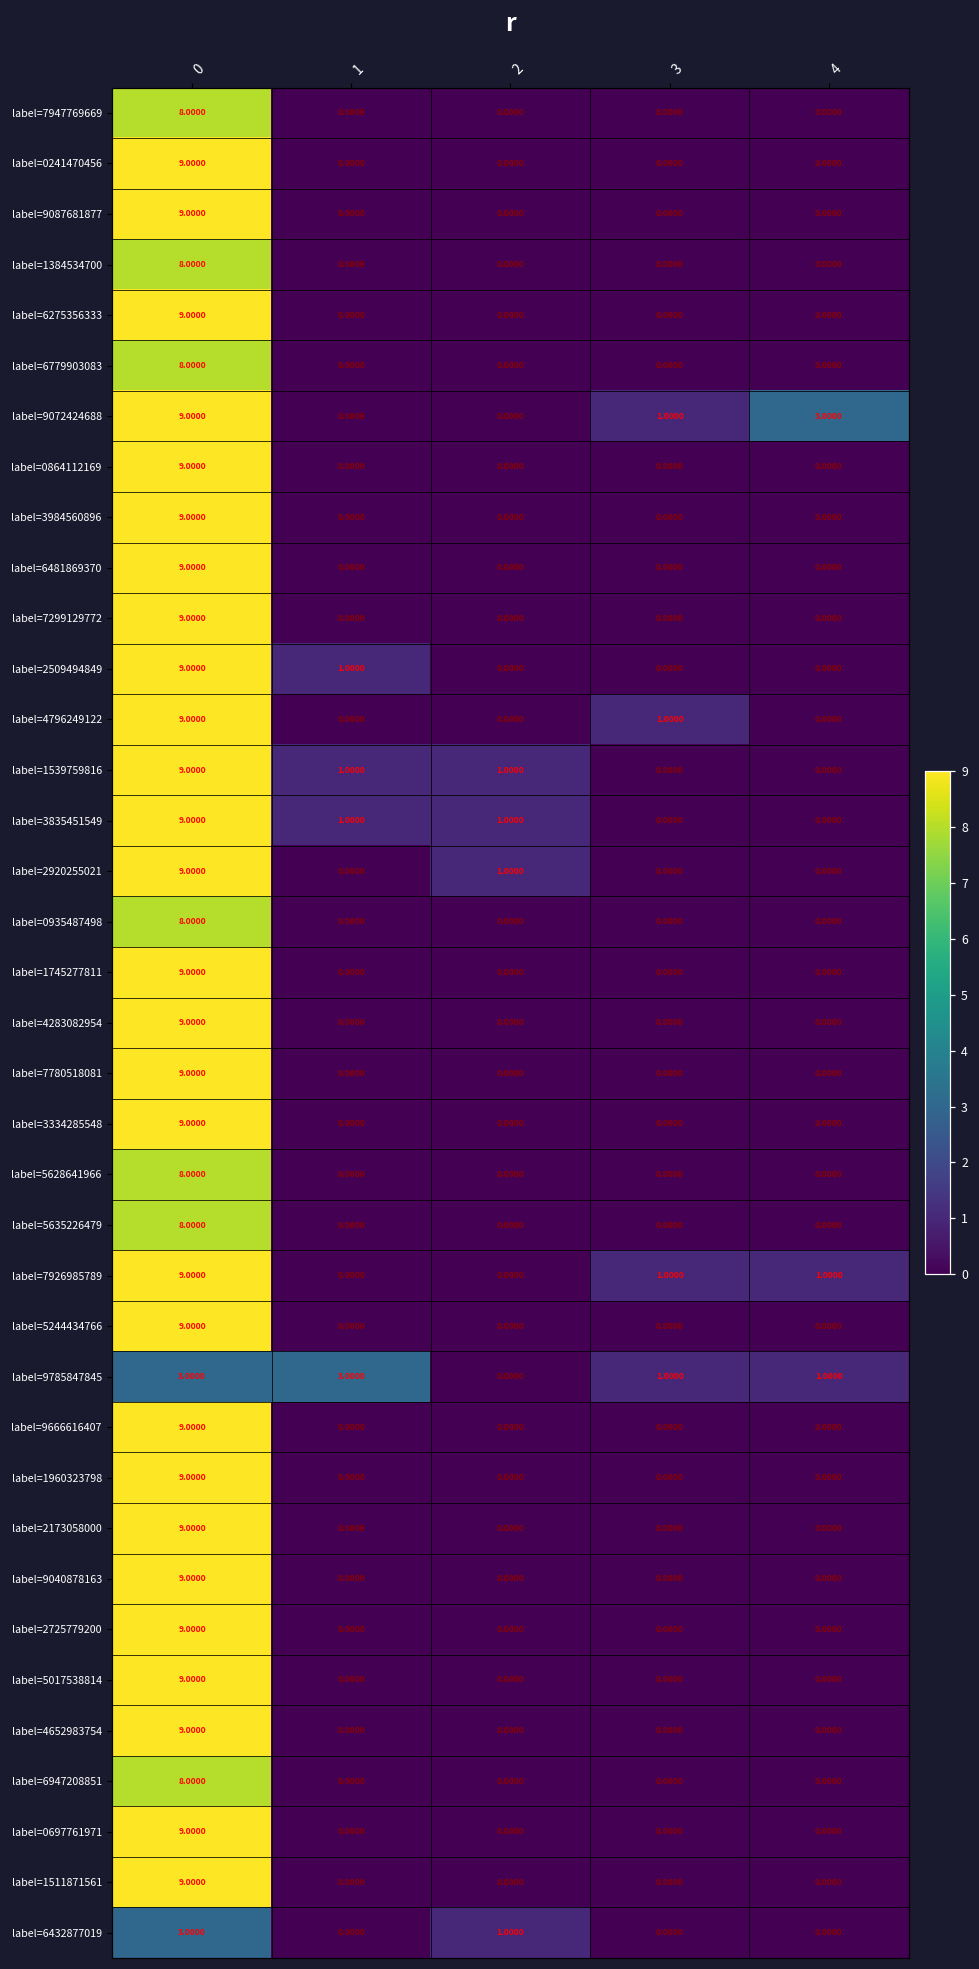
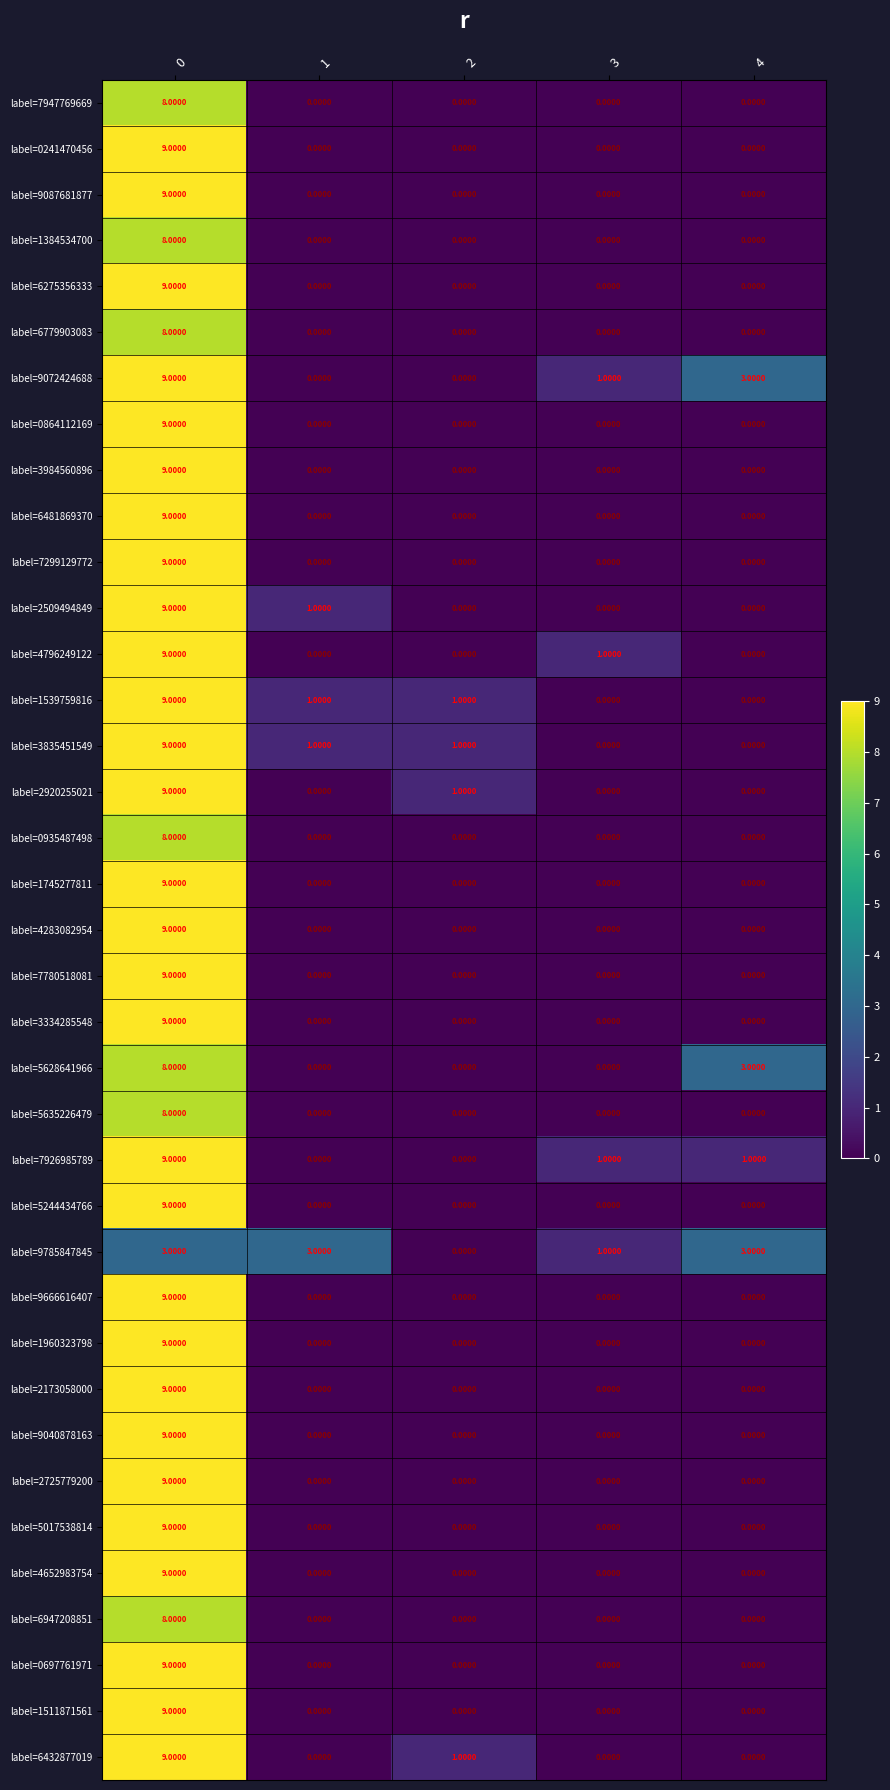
label=5628641966, 4: 0.0000 -> 3.0000
label=9785847845, 4: 1.0000 -> 3.0000
label=6432877019, 0: 3.0000 -> 9.0000
